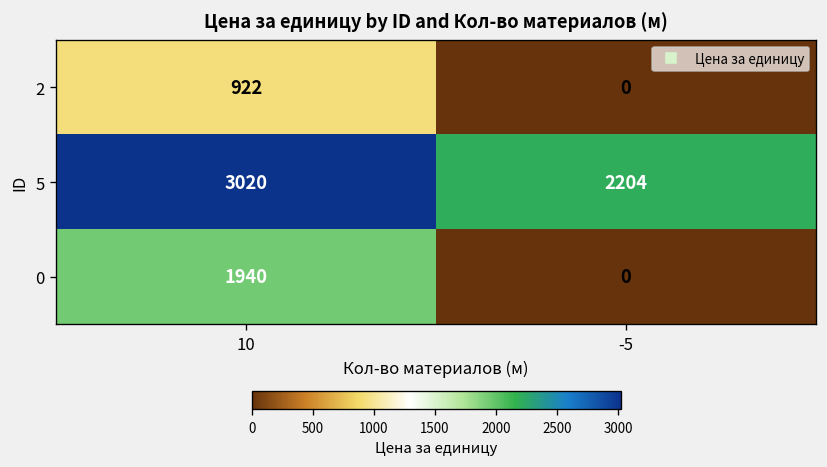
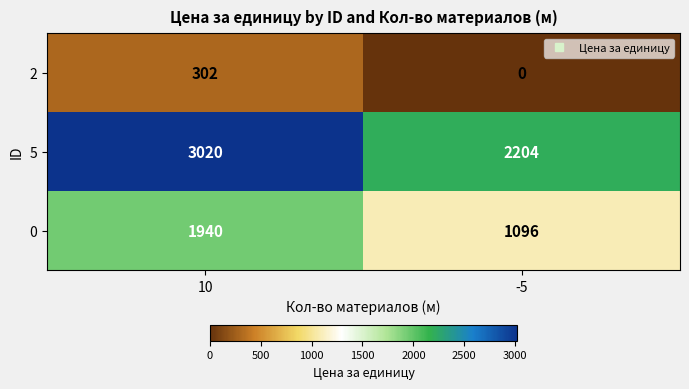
2, 10: 922 -> 302
0, -5: 0 -> 1096
